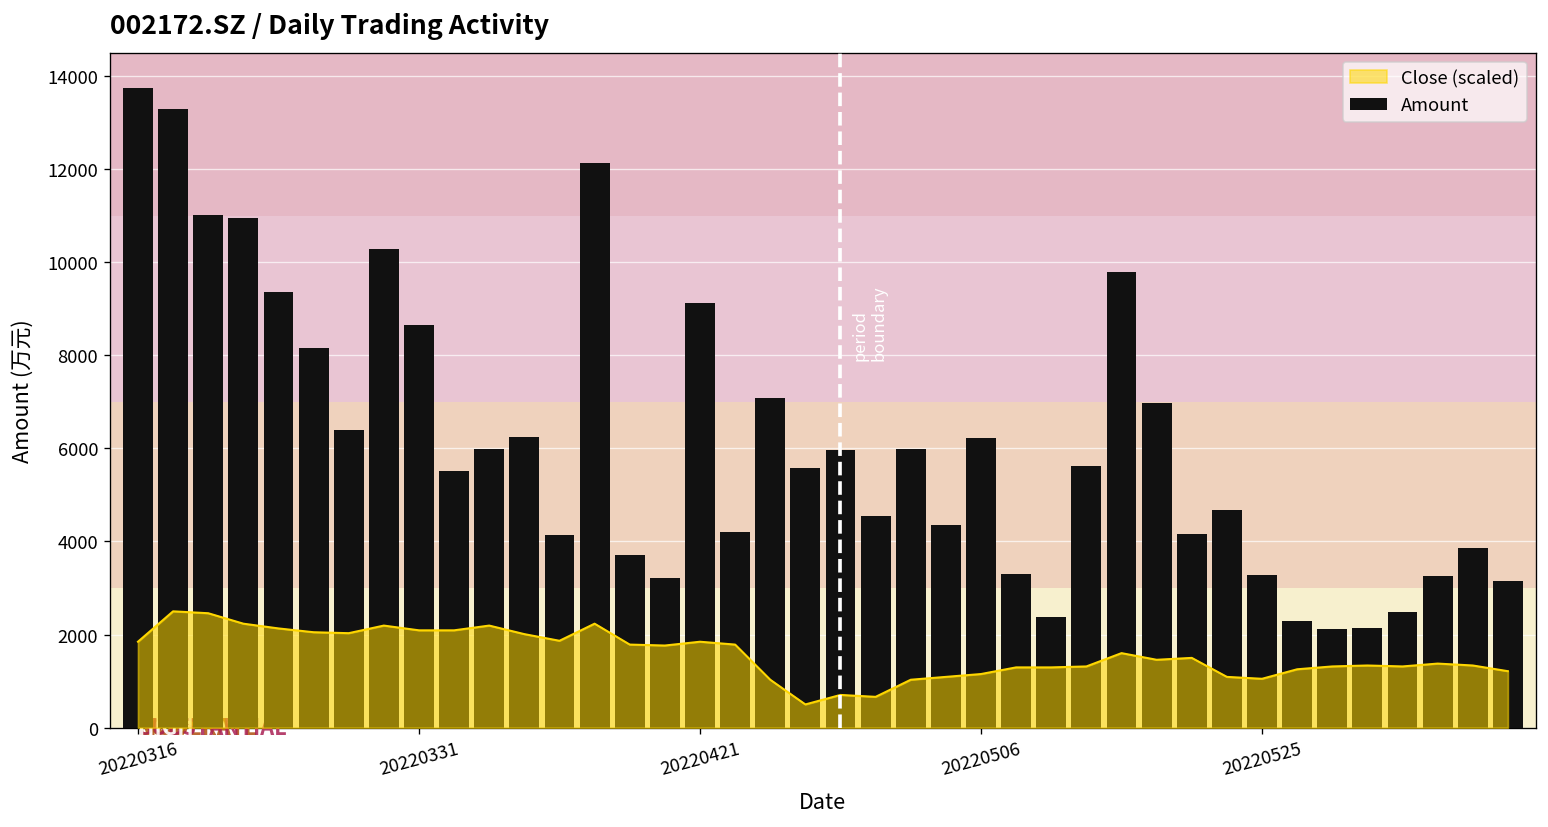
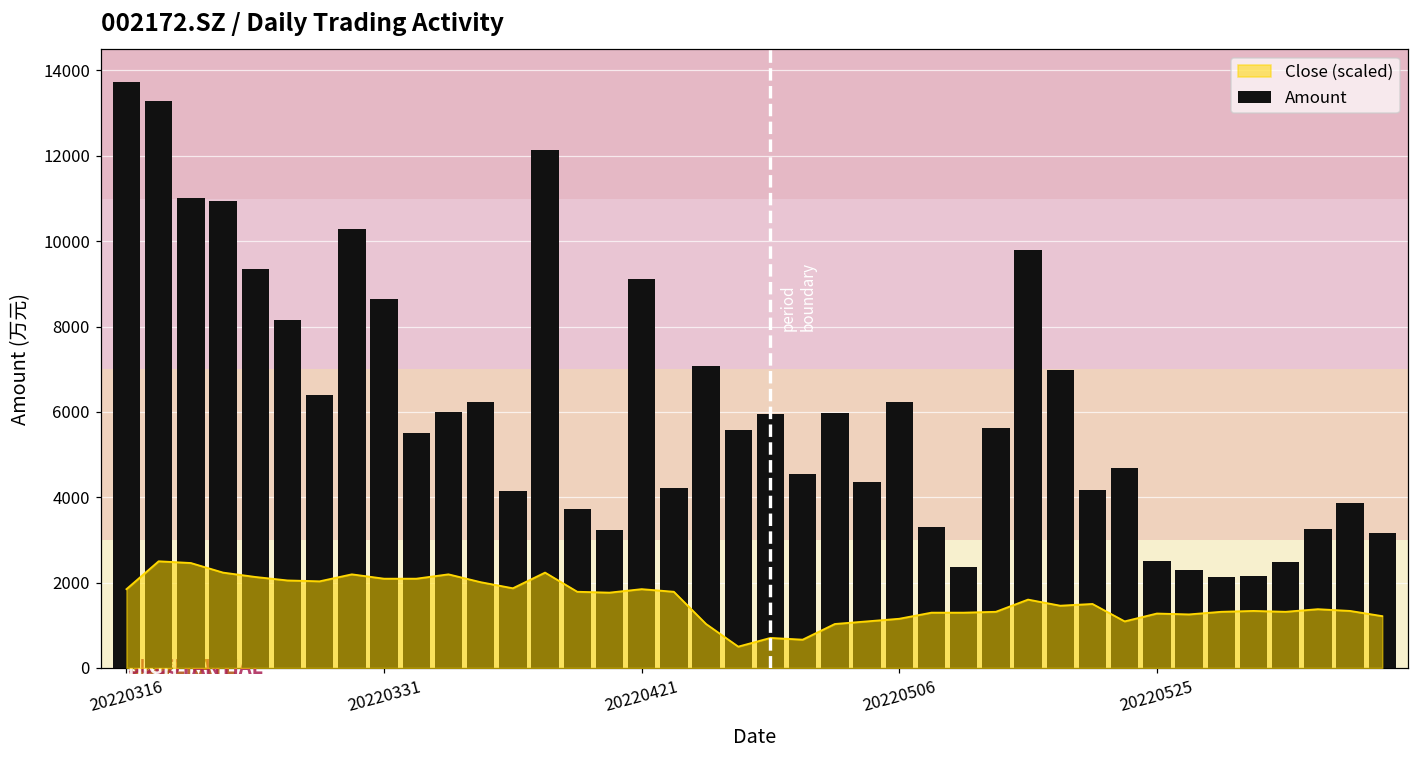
Close (scaled), 20220525: 1100 -> 1300
Amount, 20220525: 3300 -> 2500
